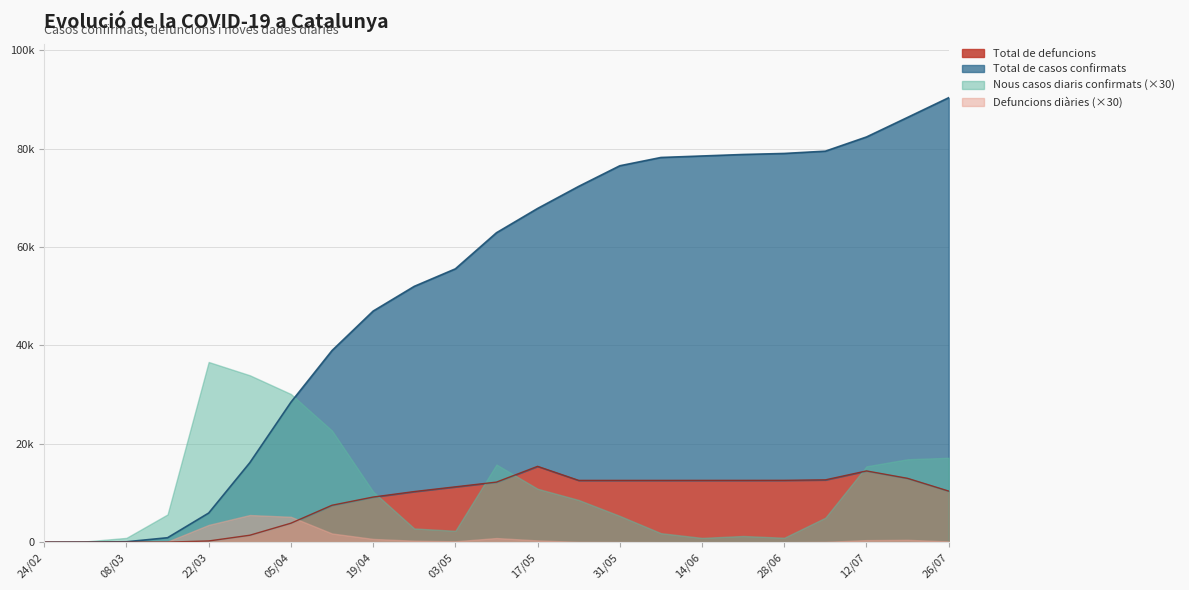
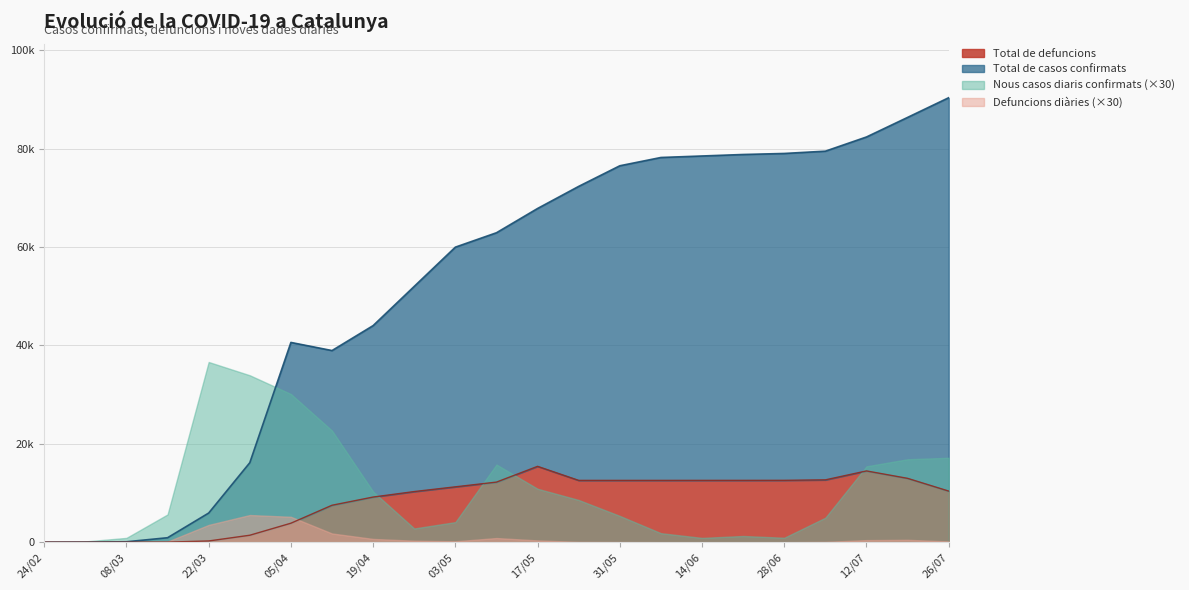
Total de casos confirmats, 05/04: 28000 -> 41000
Total de casos confirmats, 19/04: 47000 -> 44000
Total de casos confirmats, 03/05: 56000 -> 60000
Nous casos diaris confirmats (×30), 03/05: 2000 -> 4000
